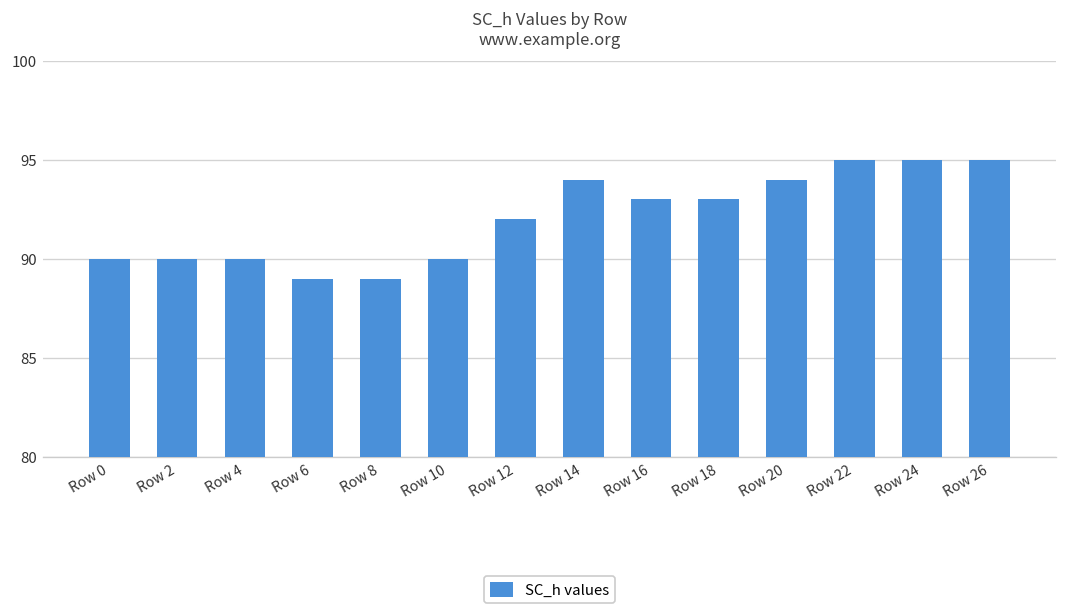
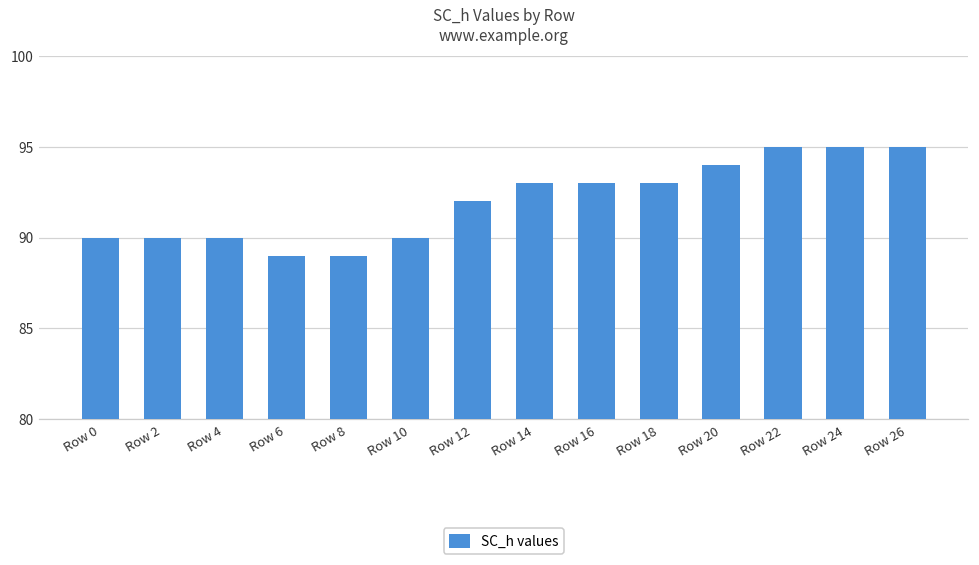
Row 14: 94 -> 93
